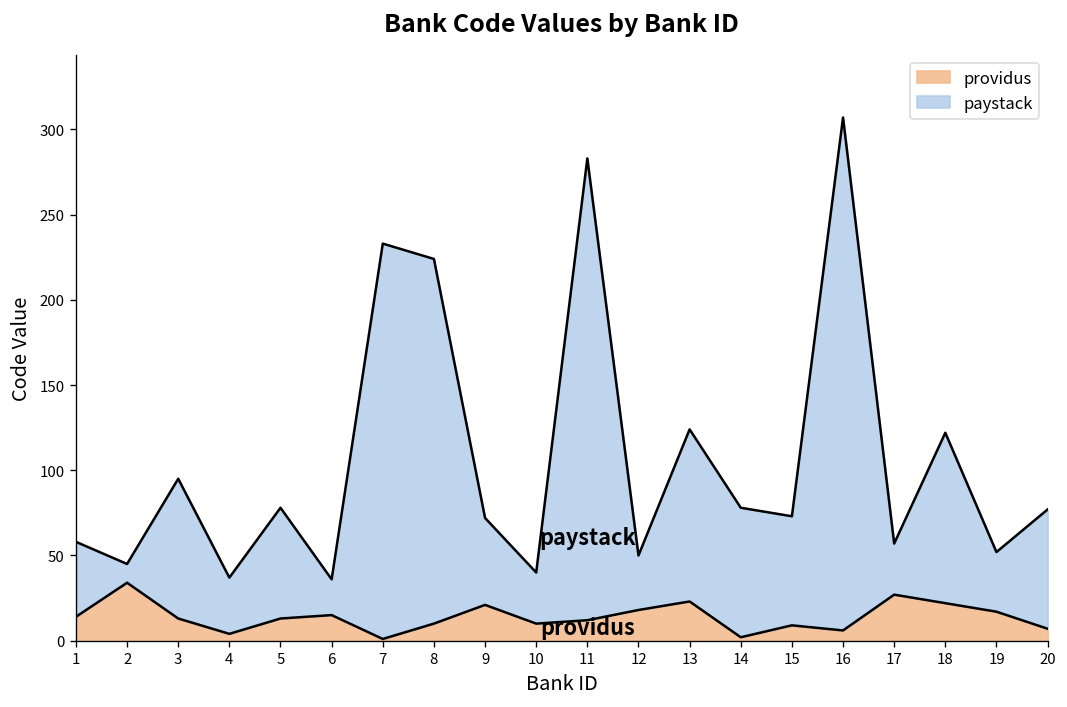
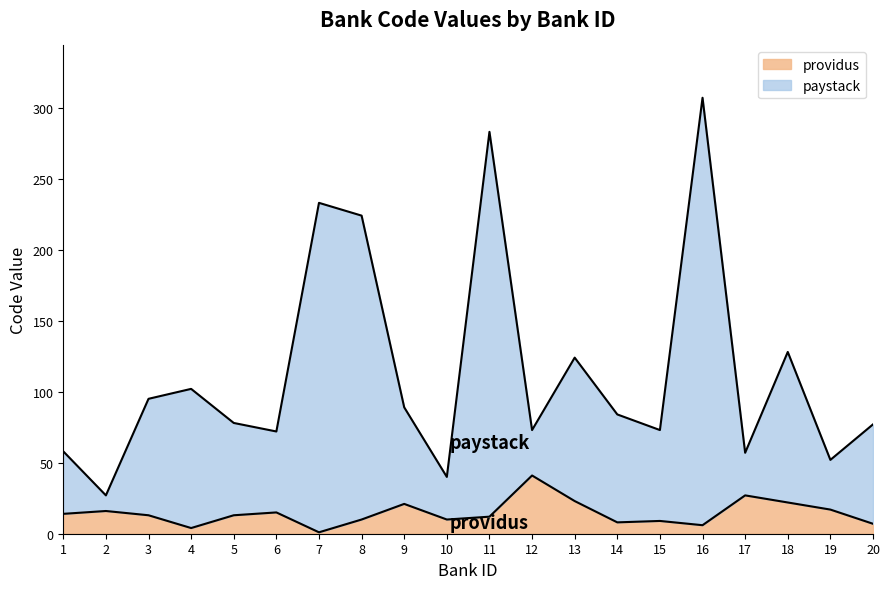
providus, 2: 34 -> 16
paystack, 4: 33 -> 98
paystack, 6: 21 -> 57
paystack, 9: 51 -> 68
providus, 12: 18 -> 41
providus, 14: 2 -> 8
paystack, 18: 100 -> 106
